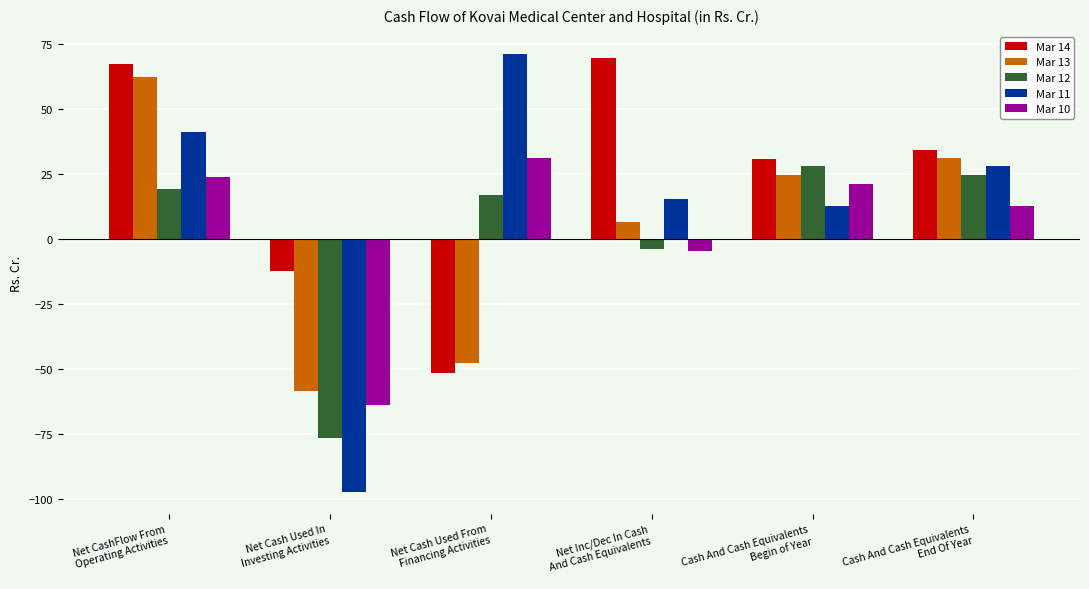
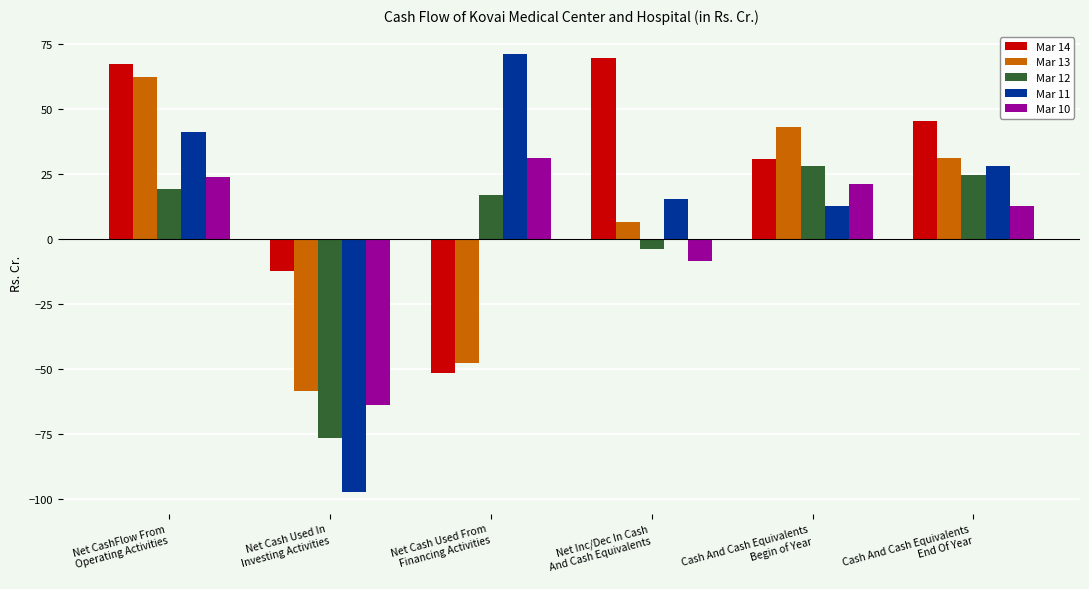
Mar 10, Net Inc/Dec In Cash And Cash Equivalents: -5 -> -9
Mar 13, Cash And Cash Equivalents Begin of Year: 25 -> 43
Mar 14, Cash And Cash Equivalents End Of Year: 35 -> 46
